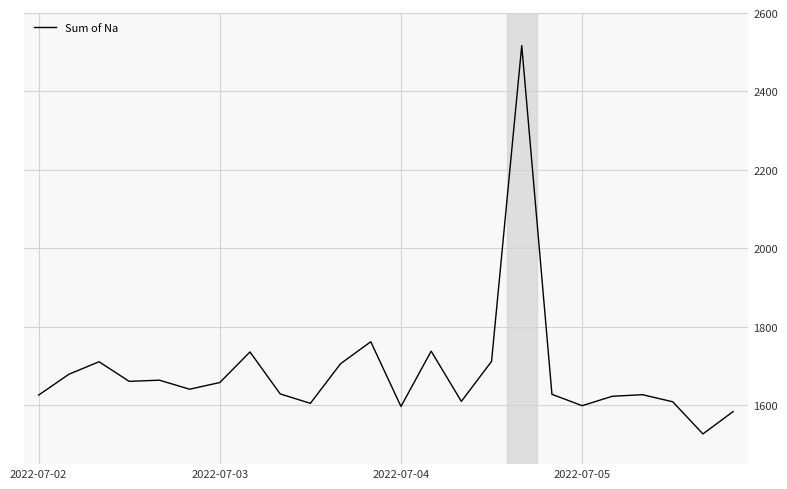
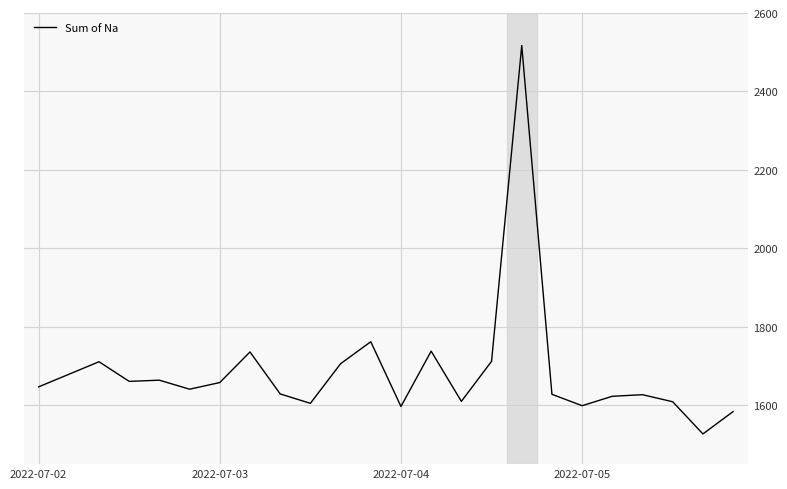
2022-07-02: 1630 -> 1650
